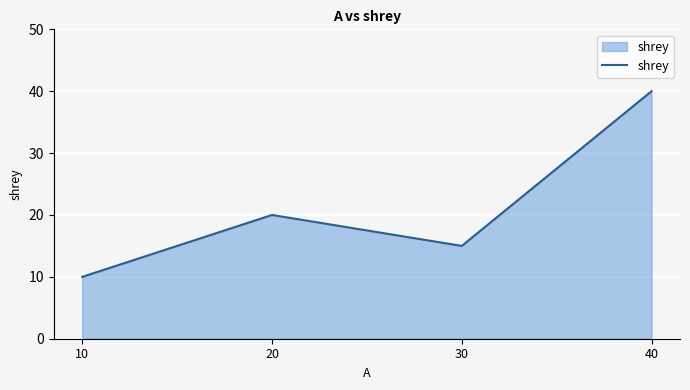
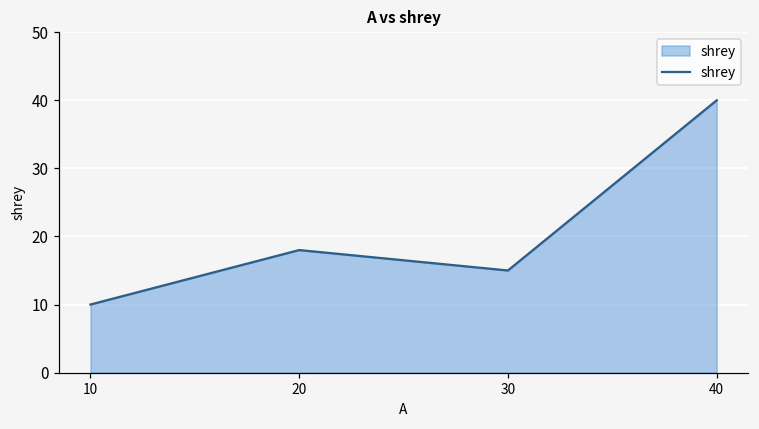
20: 20 -> 18
